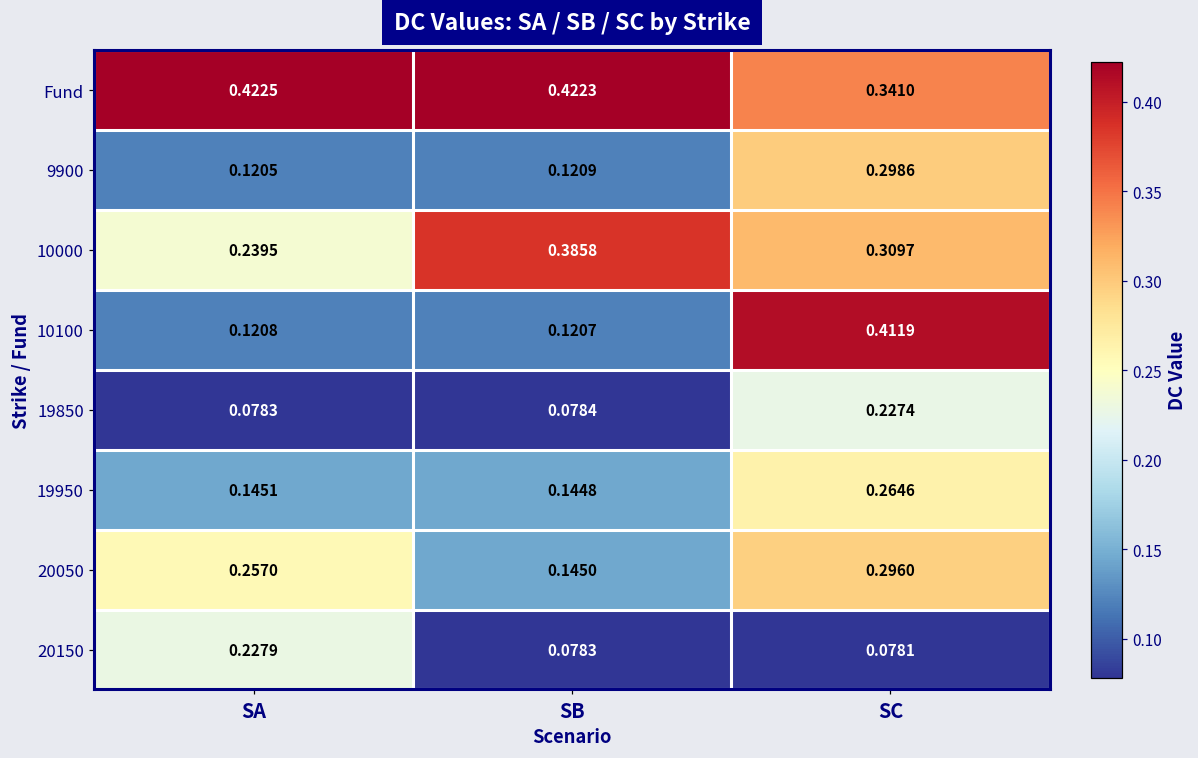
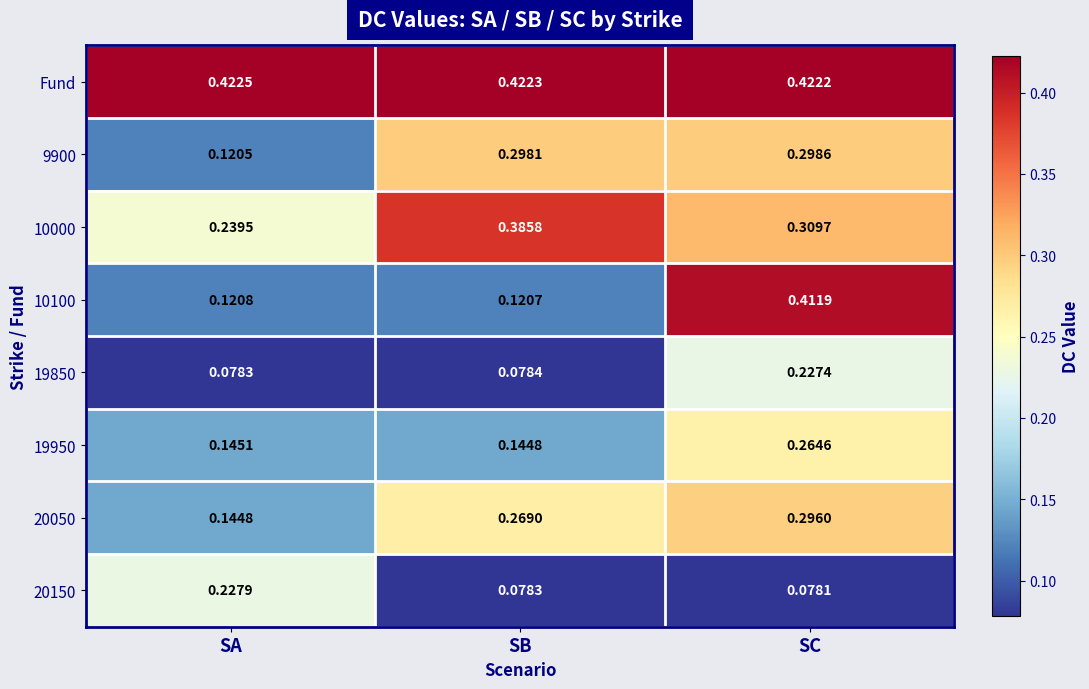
Fund, SC: 0.3410 -> 0.4222
9900, SB: 0.1209 -> 0.2981
20050, SA: 0.2570 -> 0.1448
20050, SB: 0.1450 -> 0.2690
